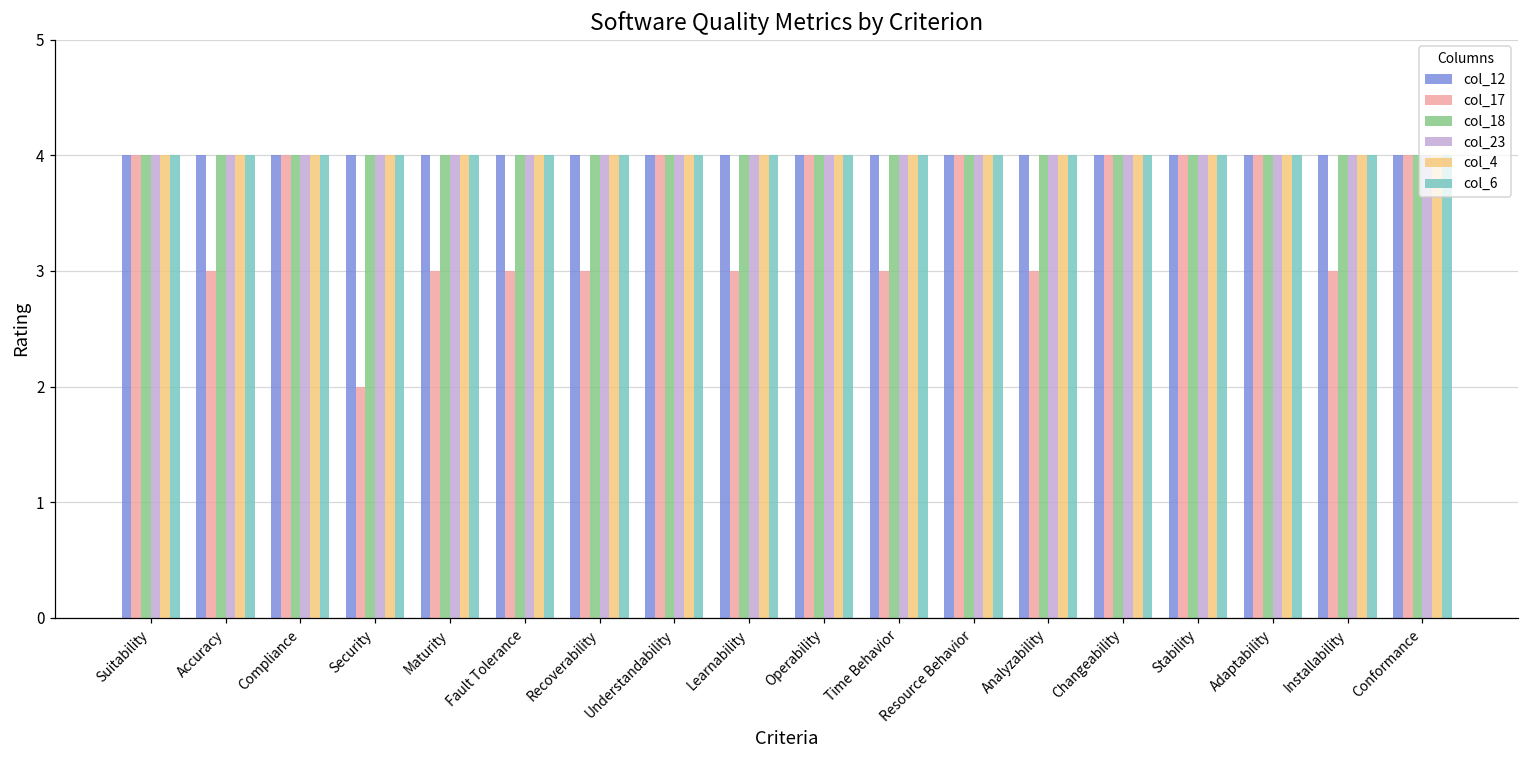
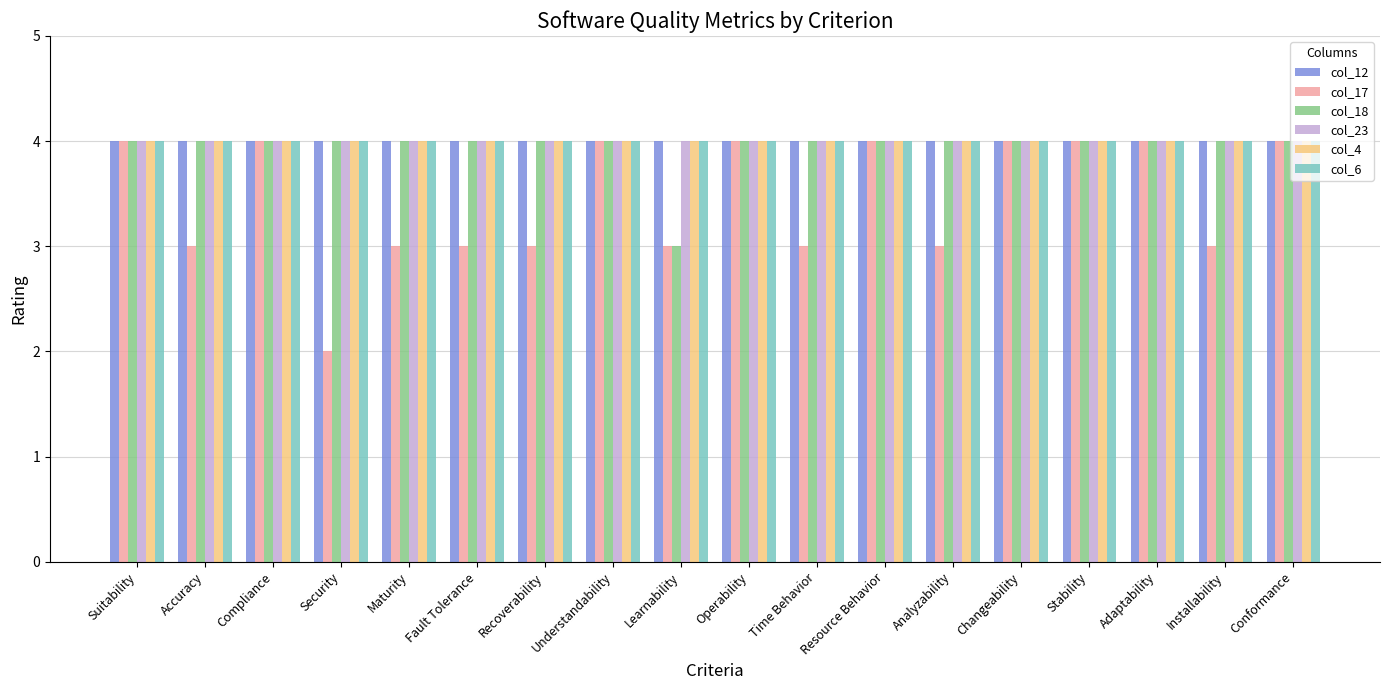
col_18, Learnability: 4 -> 3
